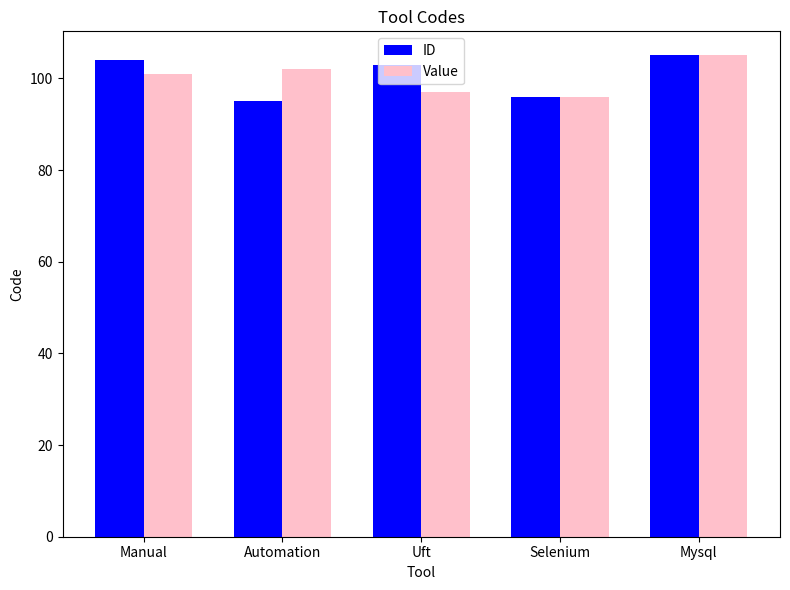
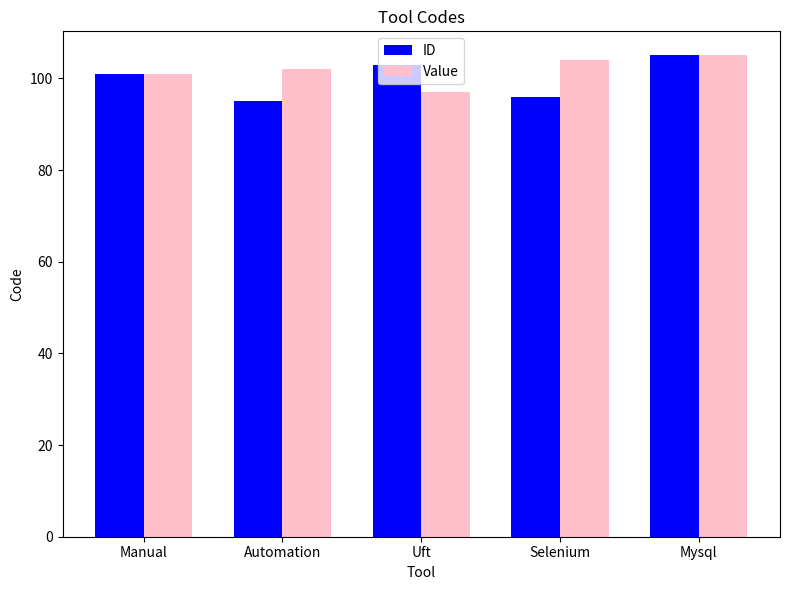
ID, Manual: 104 -> 101
Value, Selenium: 96 -> 104
